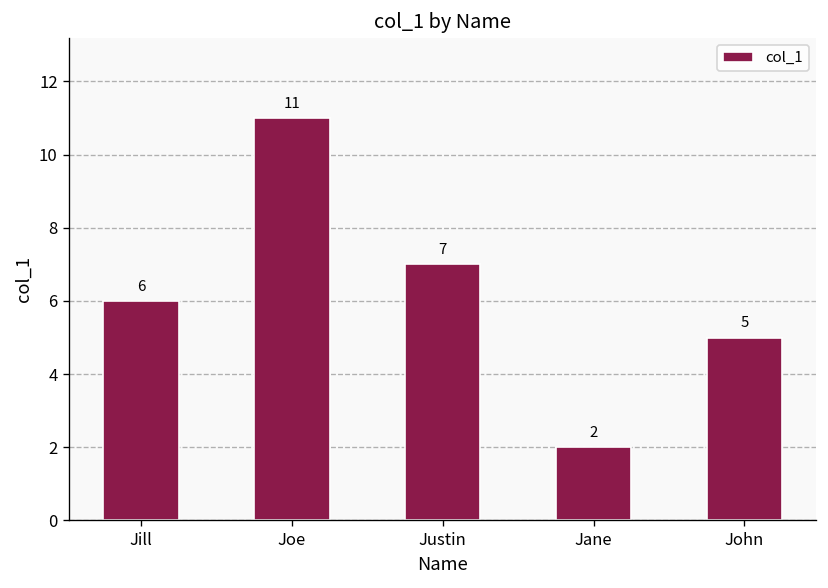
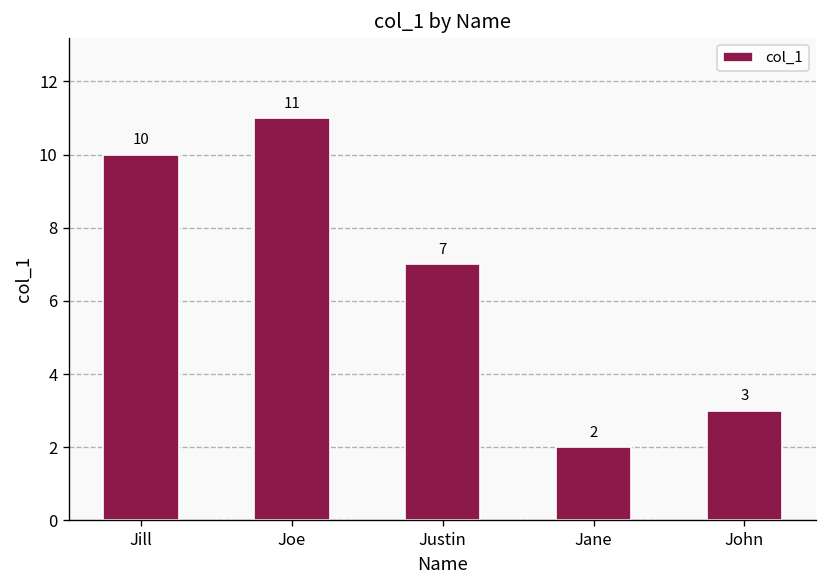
Jill: 6 -> 10
John: 5 -> 3
